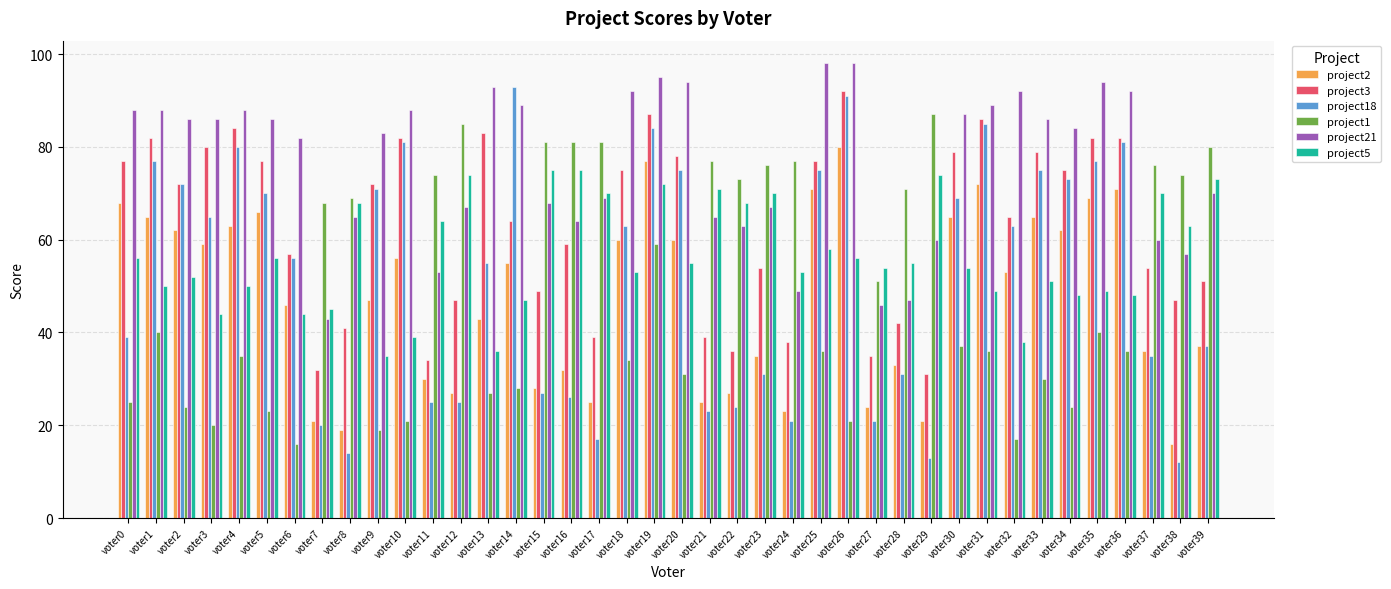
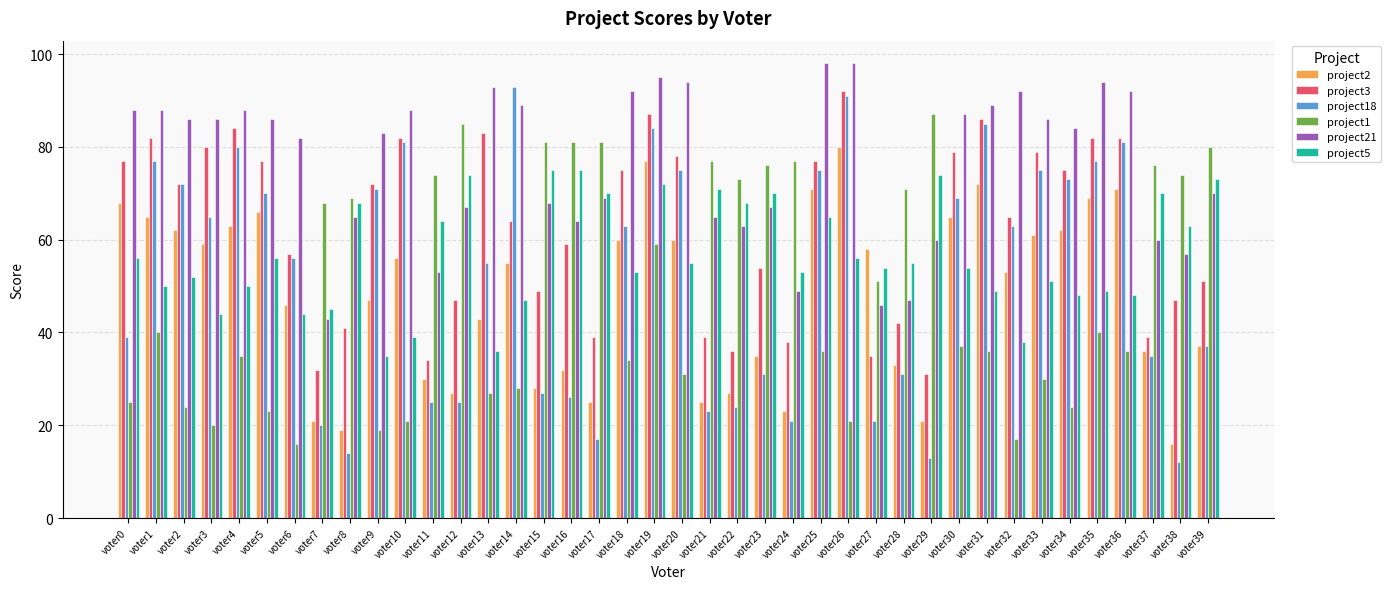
project5, voter25: 58 -> 65
project2, voter27: 24 -> 58
project2, voter33: 65 -> 61
project3, voter37: 54 -> 39
